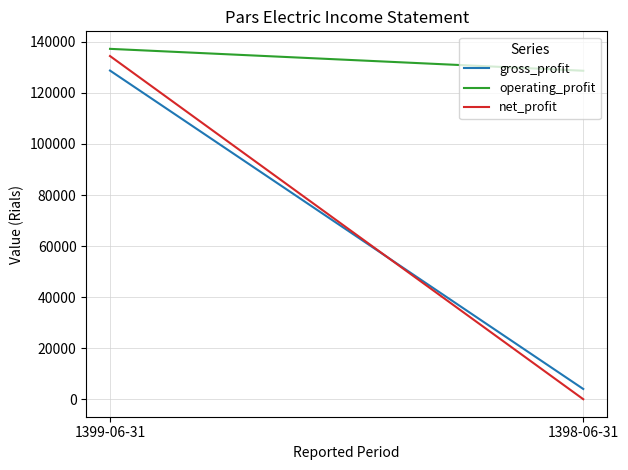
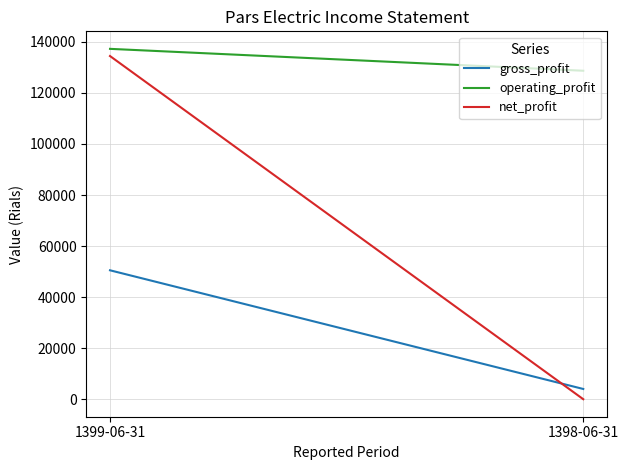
gross_profit, 1399-06-31: 129000 -> 51000
